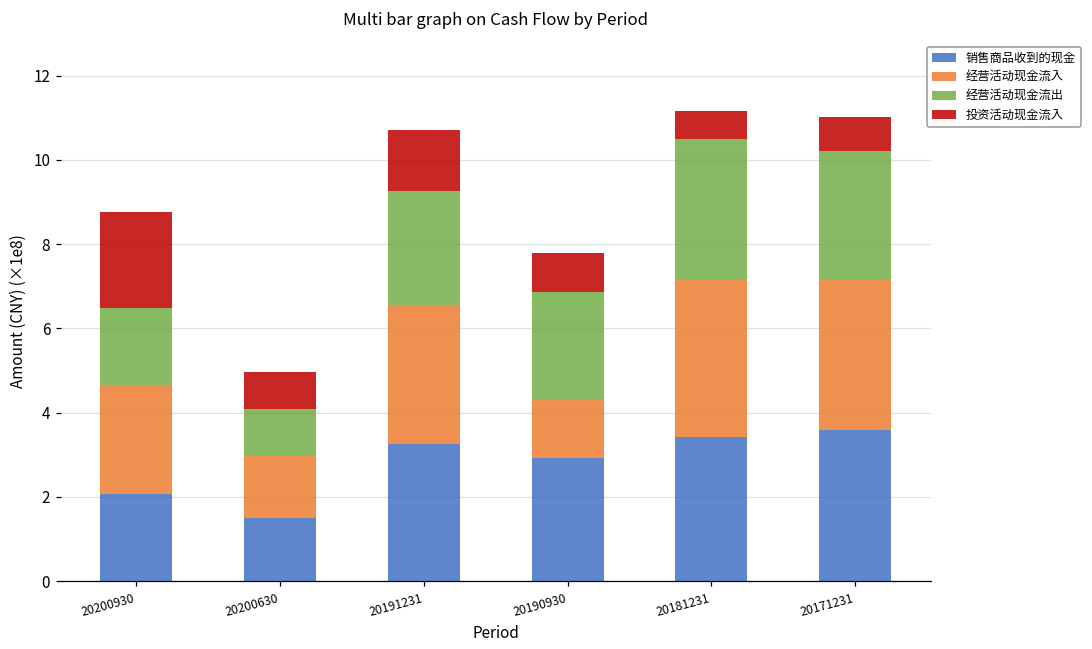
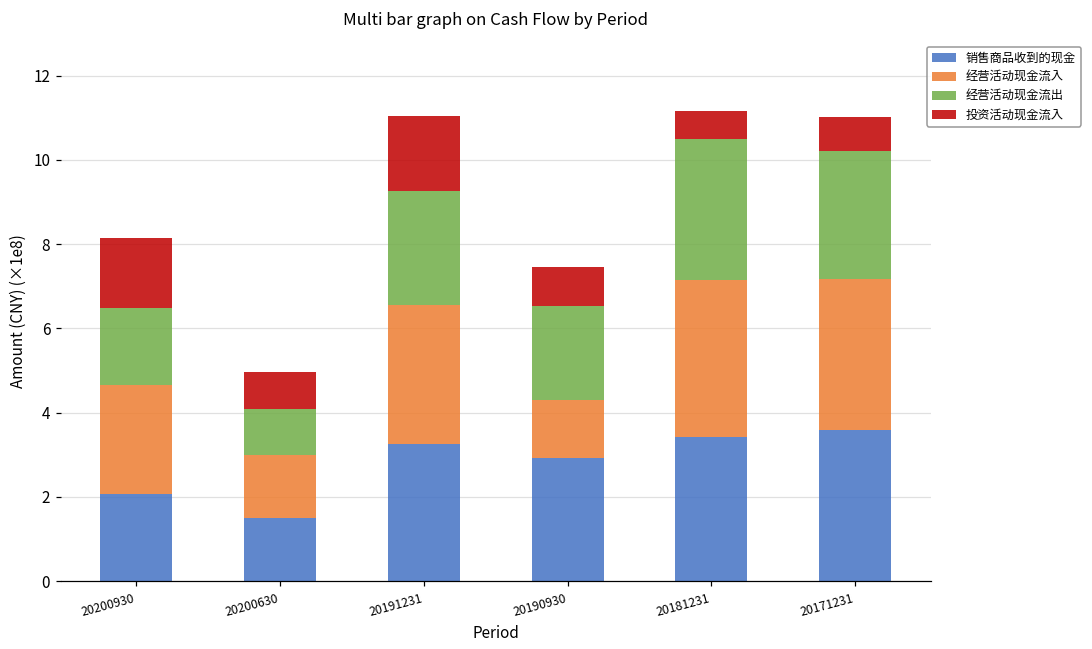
投资活动现金流入, 20200930: 2.3 -> 1.7
投资活动现金流入, 20191231: 1.4 -> 1.8
经营活动现金流出, 20190930: 2.6 -> 2.3
